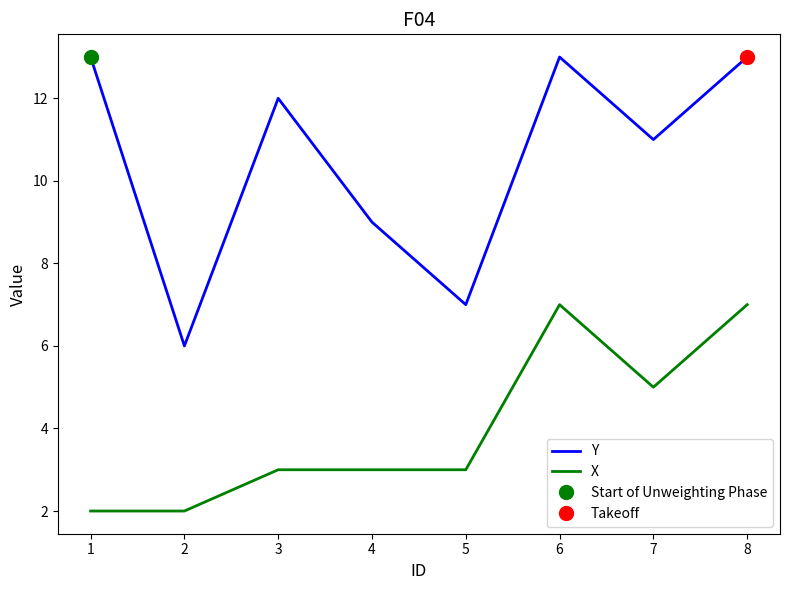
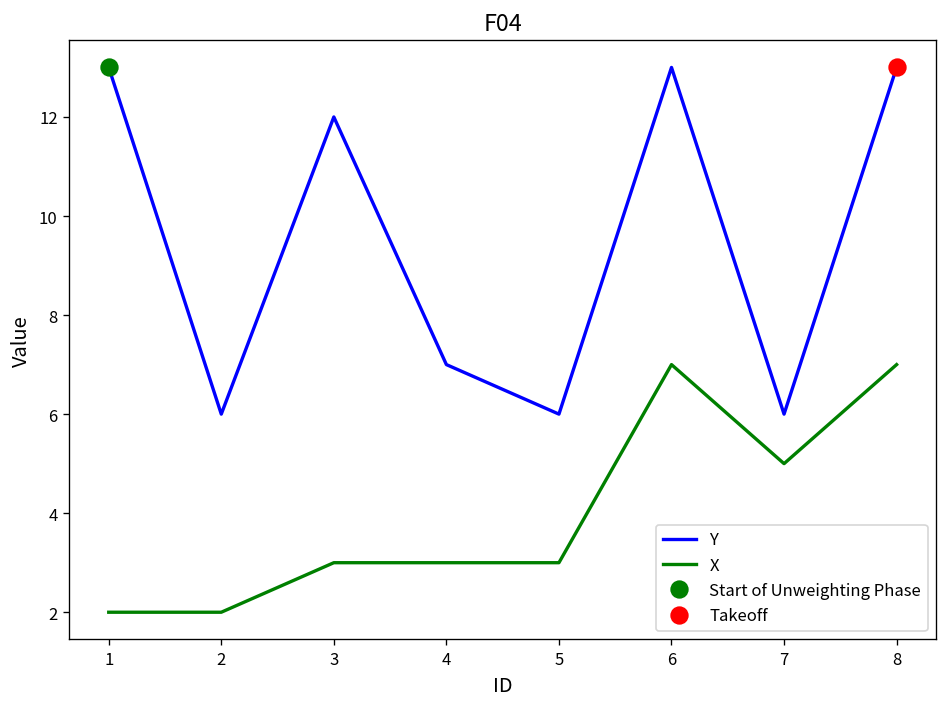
Y, 4: 9 -> 7
Y, 5: 7 -> 6
Y, 7: 11 -> 6
